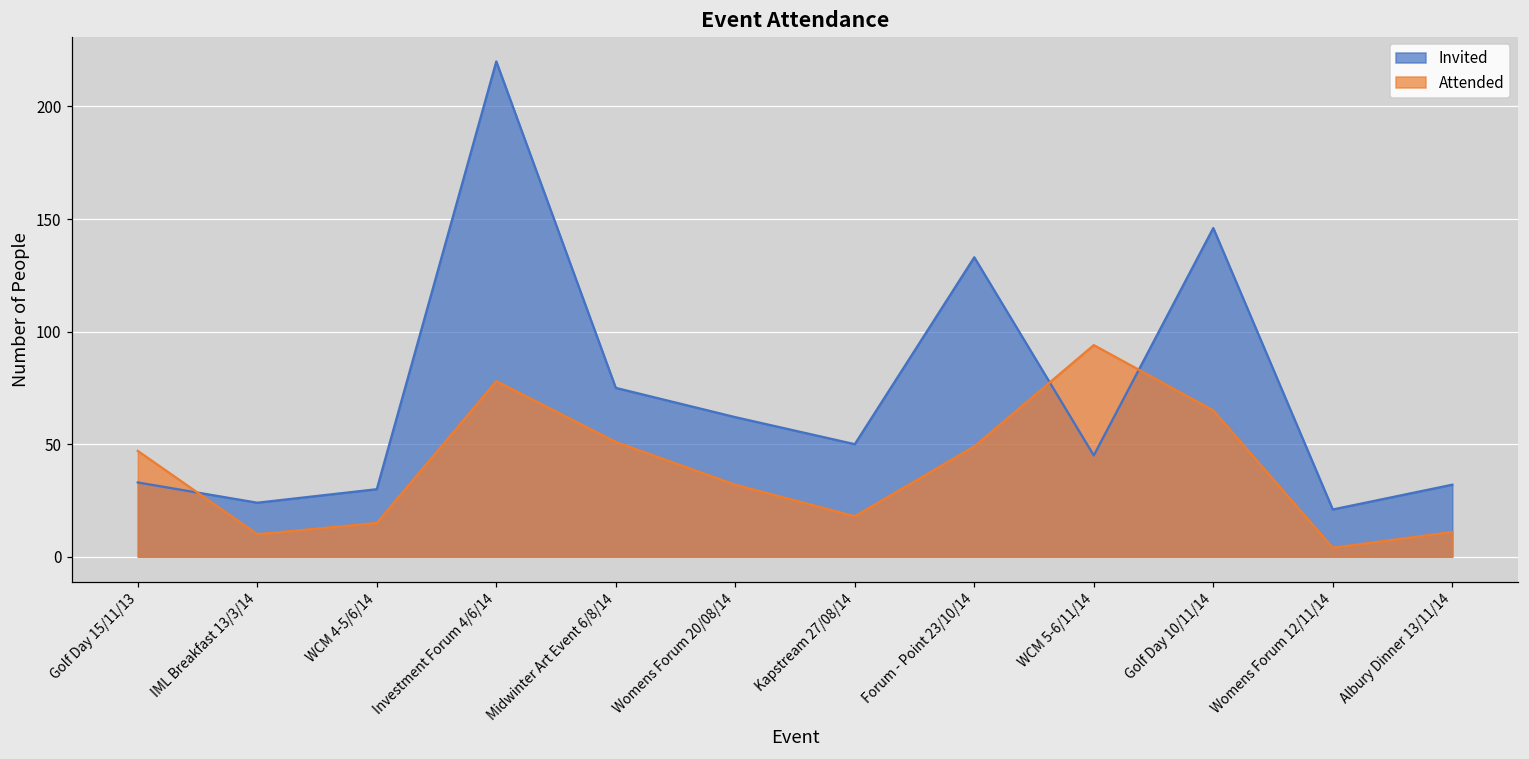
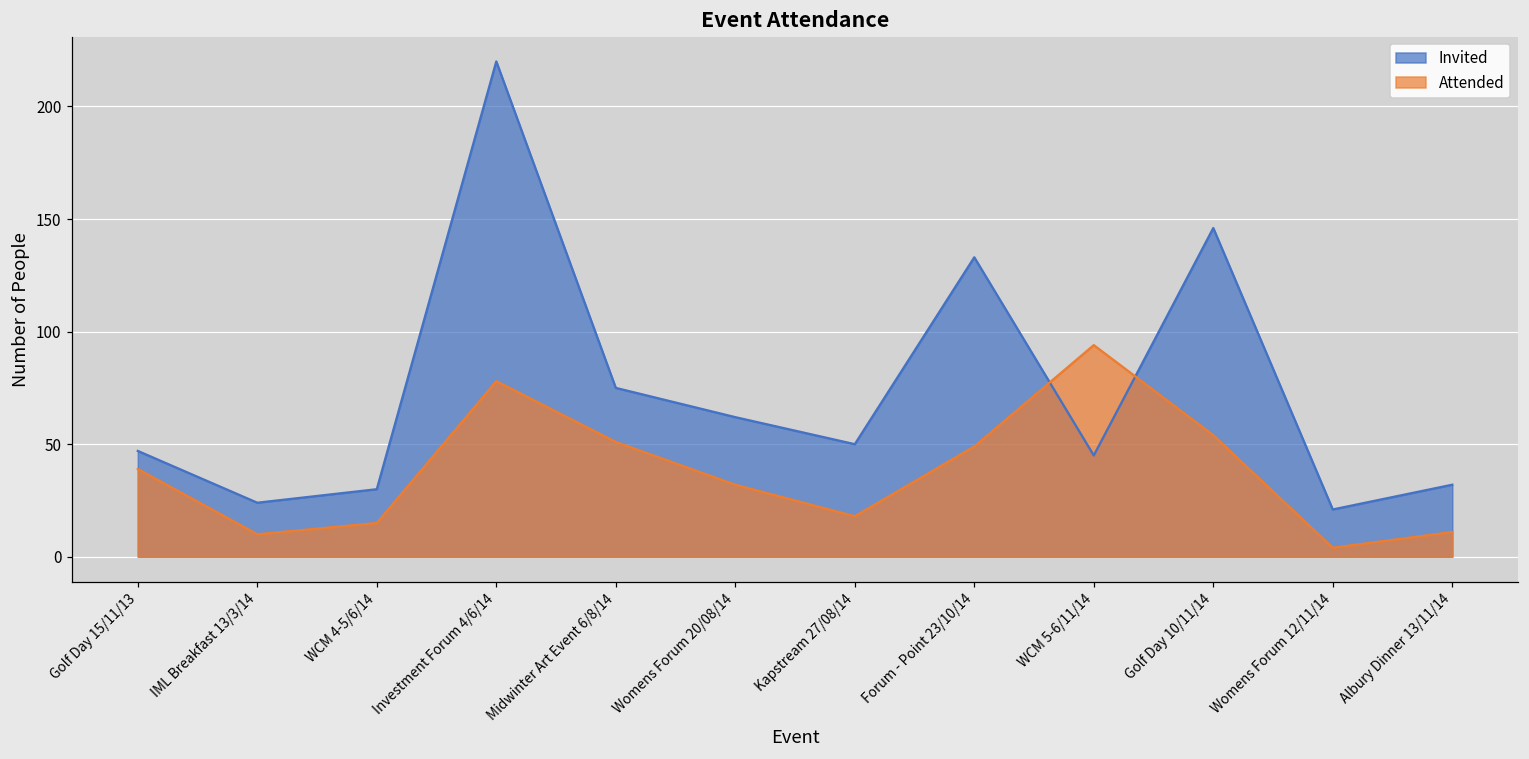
Invited, Golf Day 15/11/13: 33 -> 47
Attended, Golf Day 15/11/13: 47 -> 39
Attended, Golf Day 10/11/14: 65 -> 54
